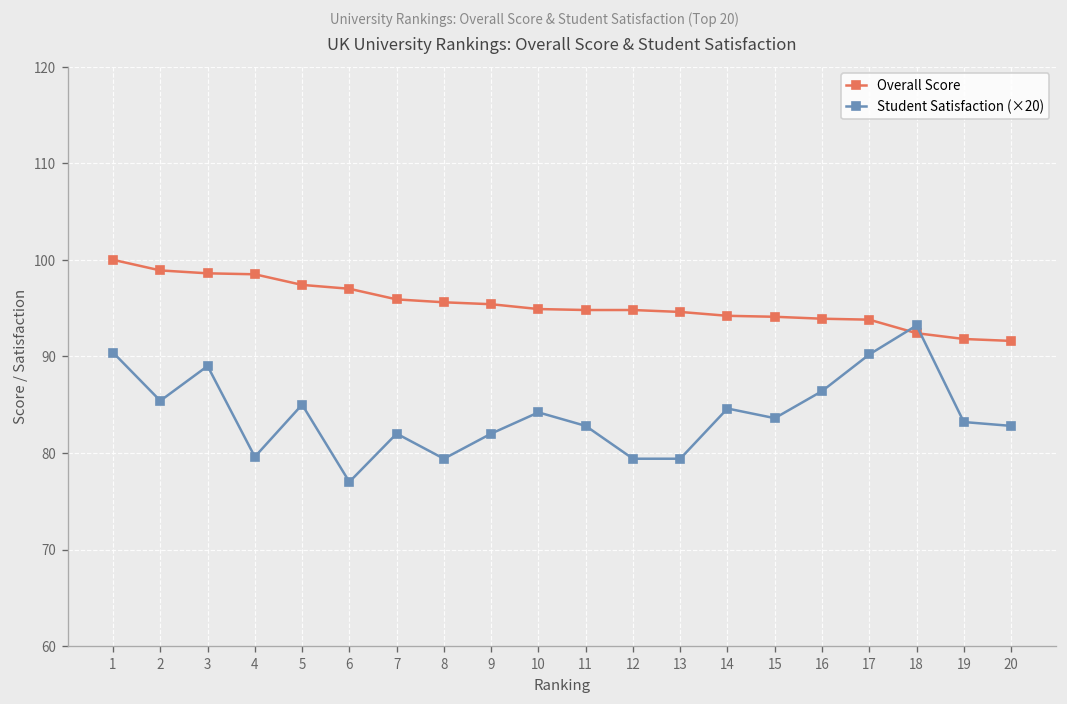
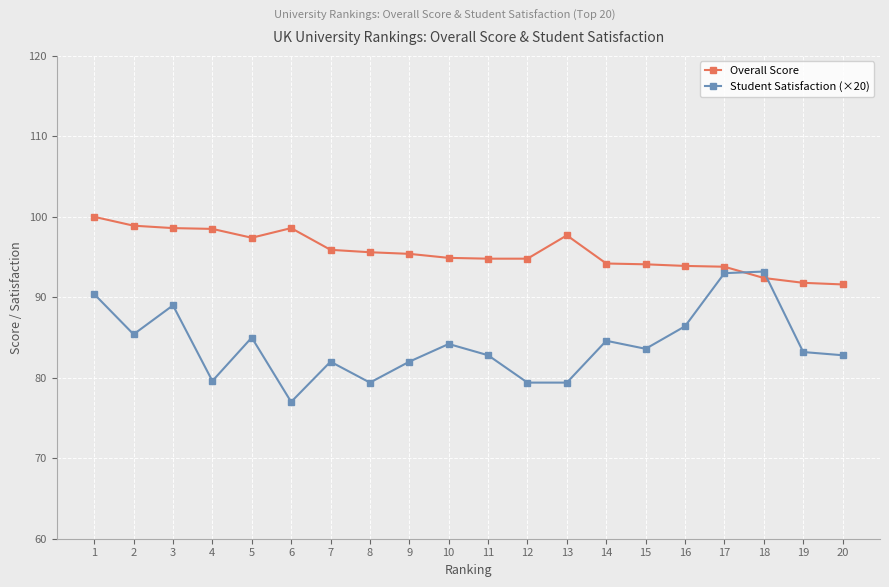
Overall Score, 6: 97 -> 99
Overall Score, 13: 95 -> 98
Student Satisfaction (×20), 17: 90 -> 93
